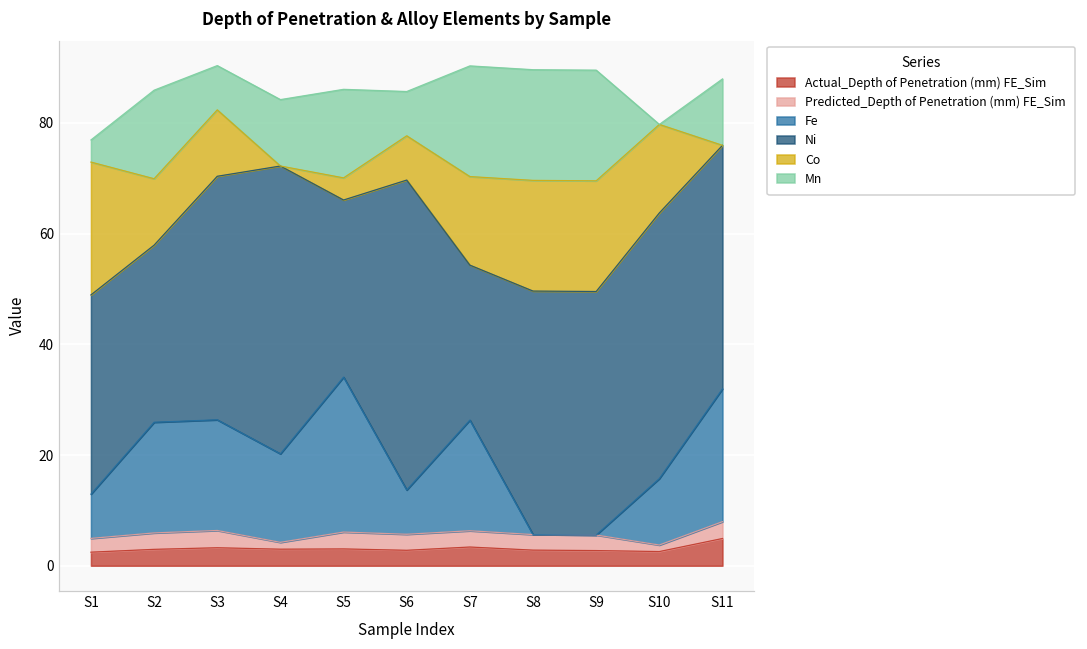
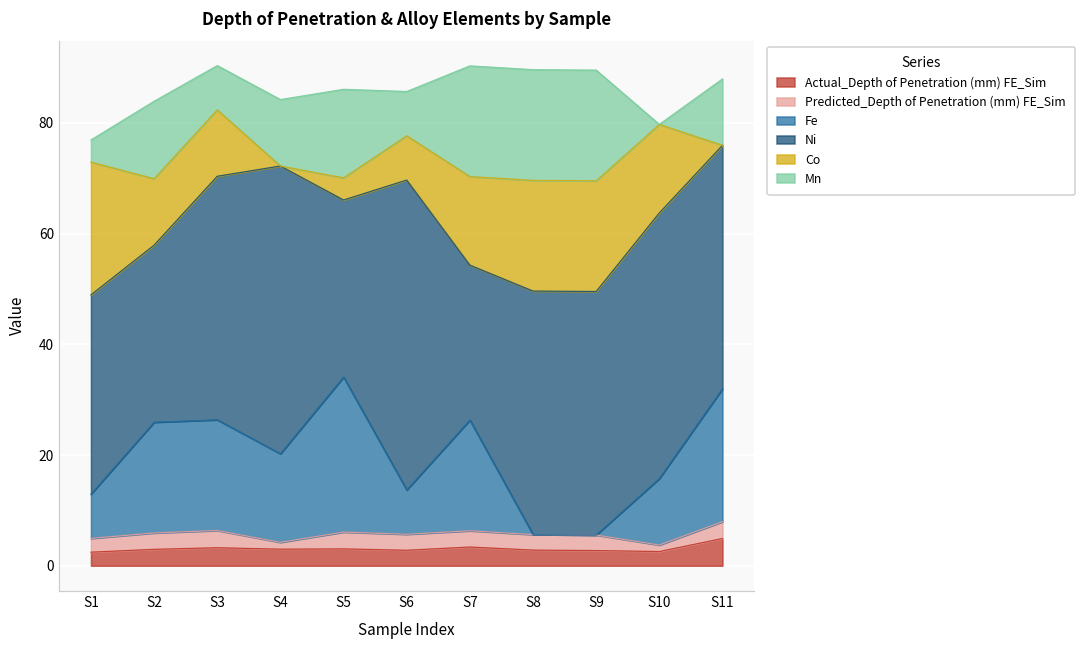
Mn, S2: 16 -> 14
